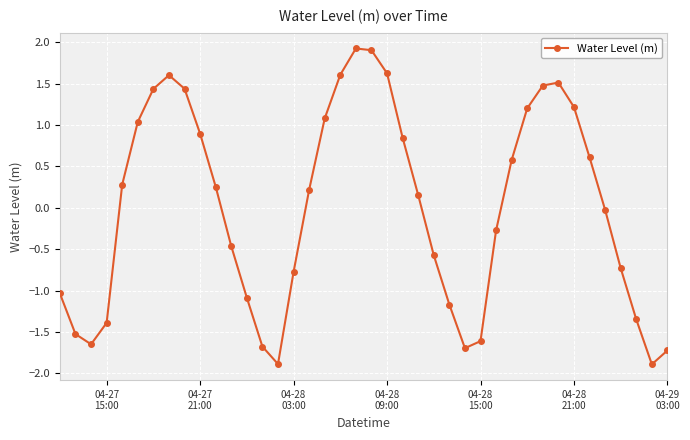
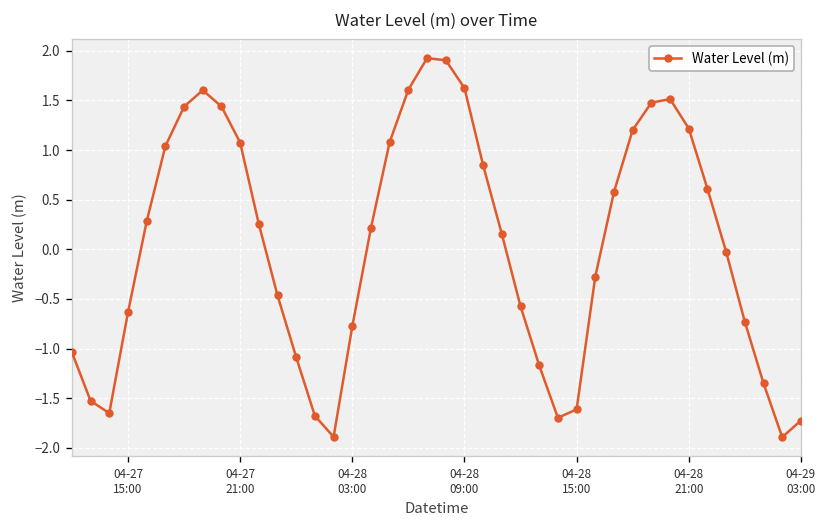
04-27 15:00: -1.4 -> -0.6
04-27 21:00: 0.9 -> 1.1
